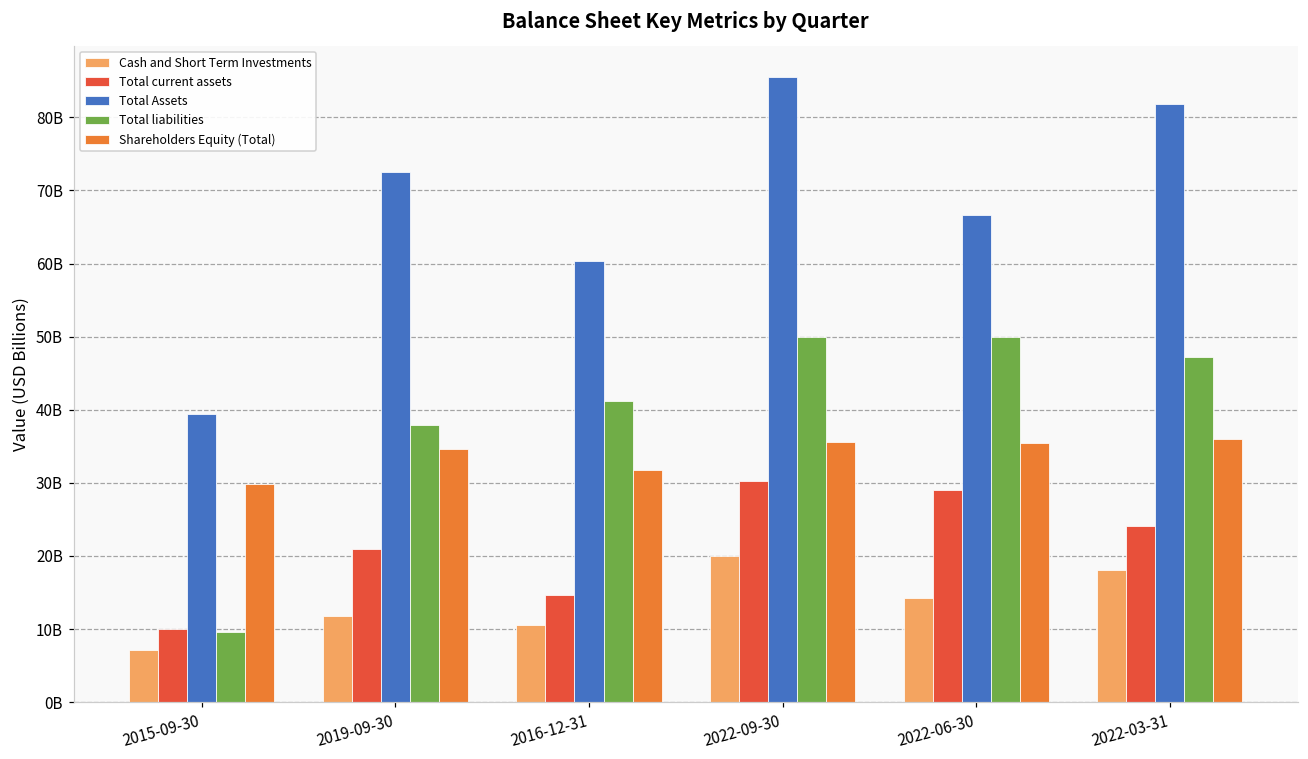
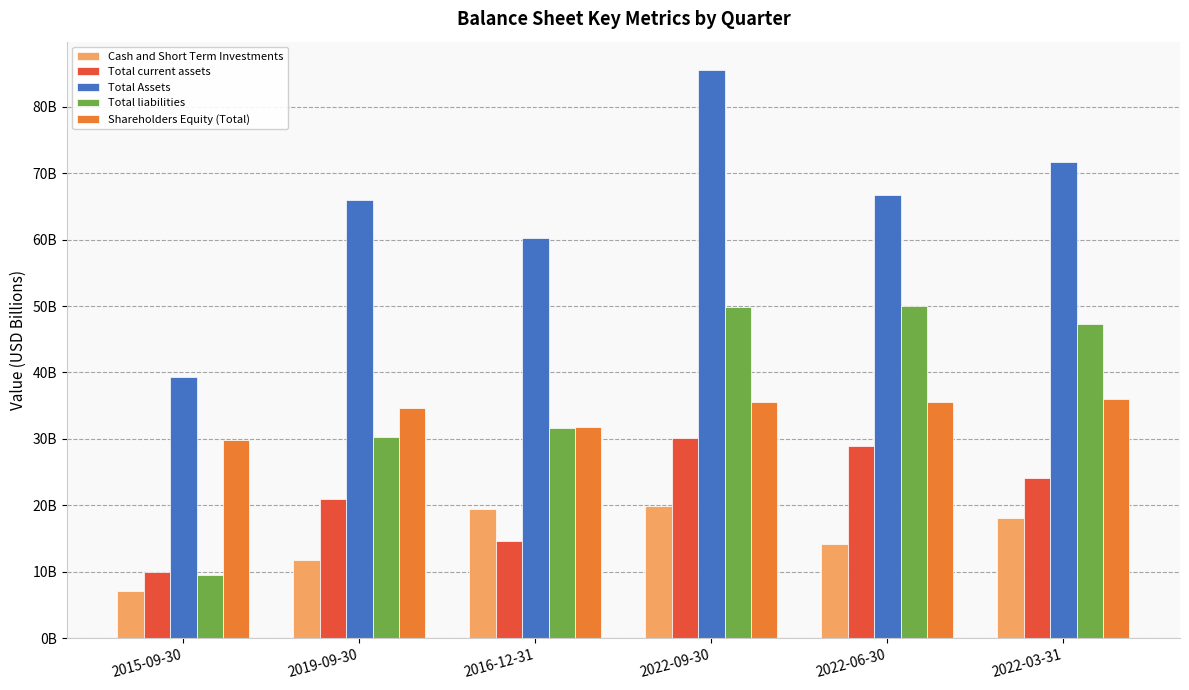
Total Assets, 2019-09-30: 73000000000 -> 66000000000
Total liabilities, 2019-09-30: 38000000000 -> 30000000000
Cash and Short Term Investments, 2016-12-31: 11000000000 -> 19000000000
Total liabilities, 2016-12-31: 41000000000 -> 32000000000
Total Assets, 2022-03-31: 82000000000 -> 72000000000
